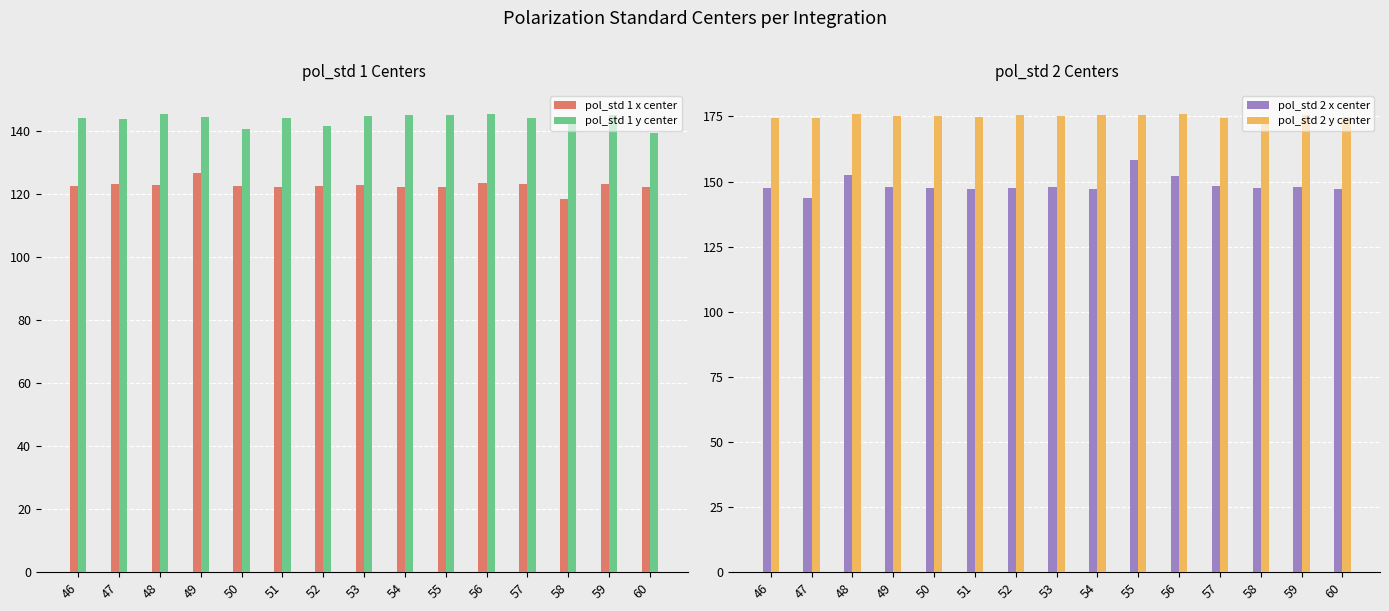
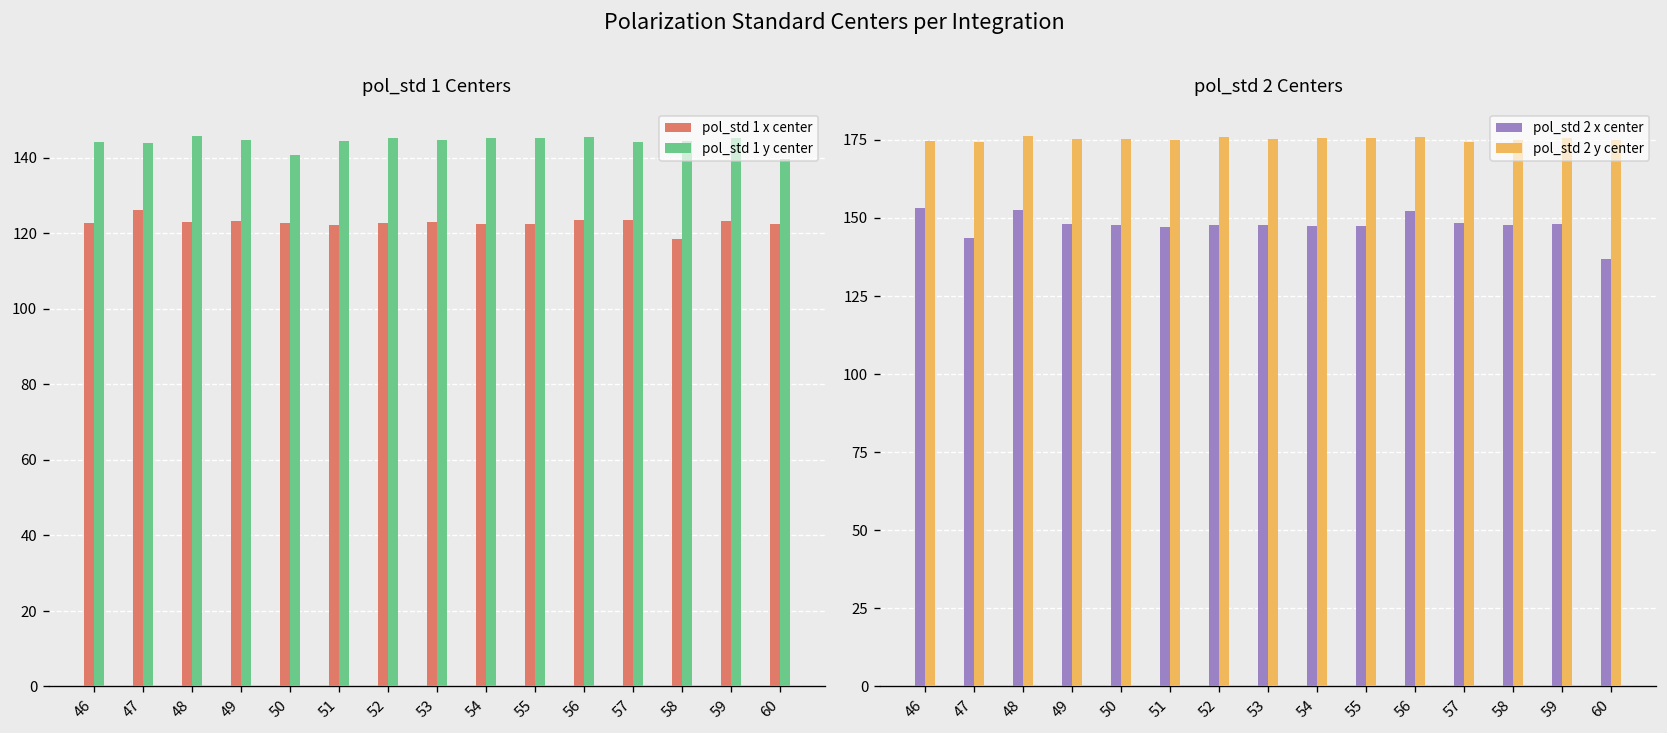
pol_std 1 Centers, pol_std 1 x center, 47: 123 -> 126
pol_std 1 Centers, pol_std 1 x center, 49: 127 -> 123
pol_std 1 Centers, pol_std 1 y center, 52: 142 -> 145
pol_std 2 Centers, pol_std 2 x center, 46: 148 -> 153
pol_std 2 Centers, pol_std 2 x center, 55: 158 -> 147
pol_std 2 Centers, pol_std 2 x center, 60: 147 -> 137
